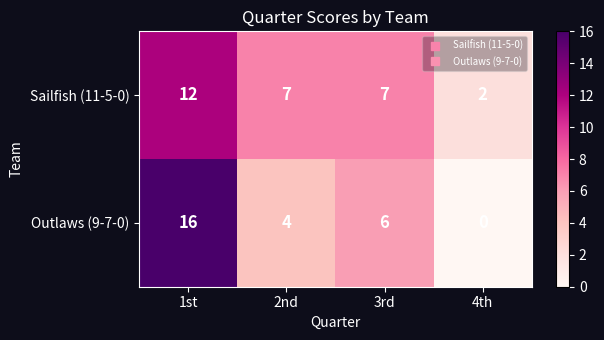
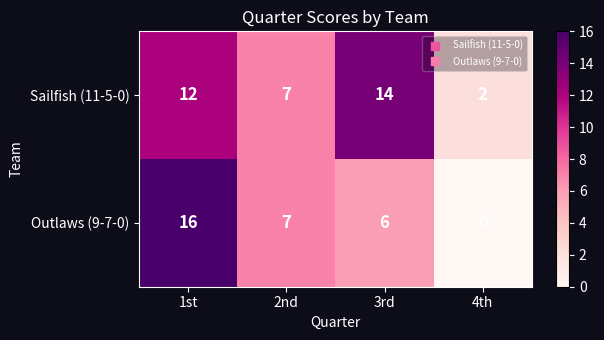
Sailfish (11-5-0), 3rd: 7 -> 14
Outlaws (9-7-0), 2nd: 4 -> 7
